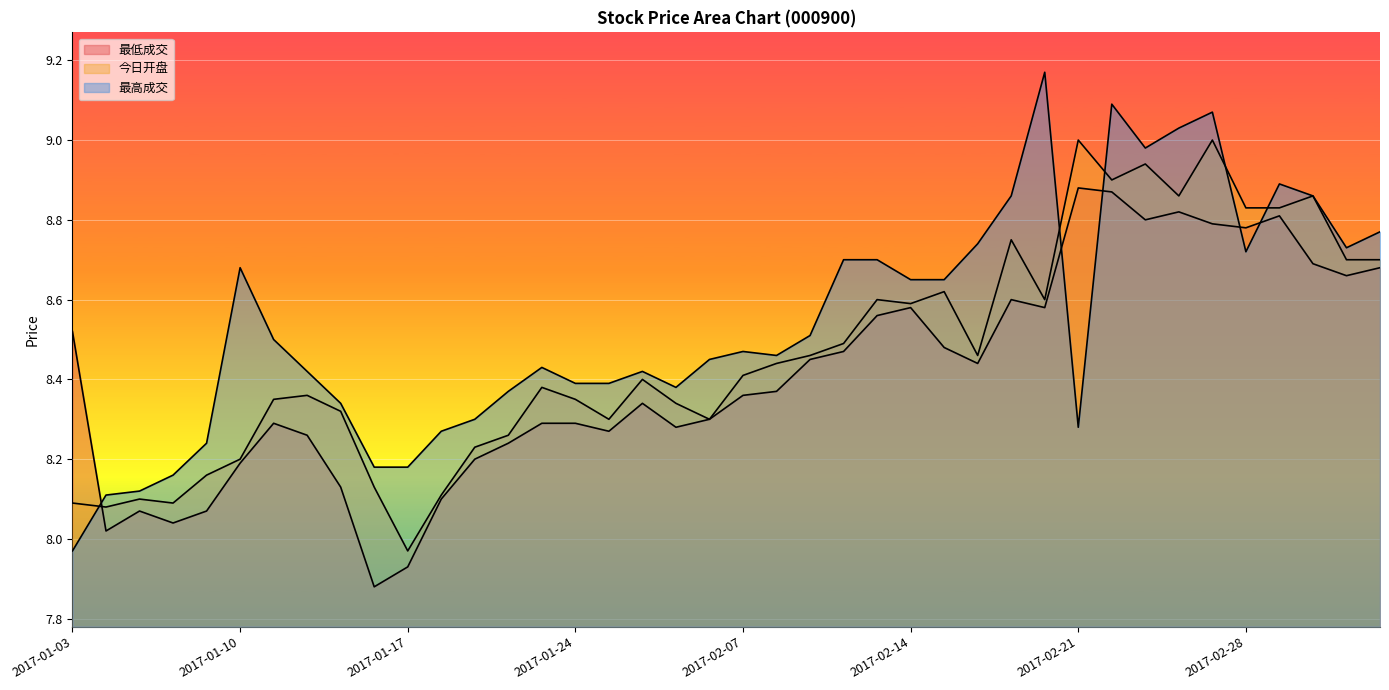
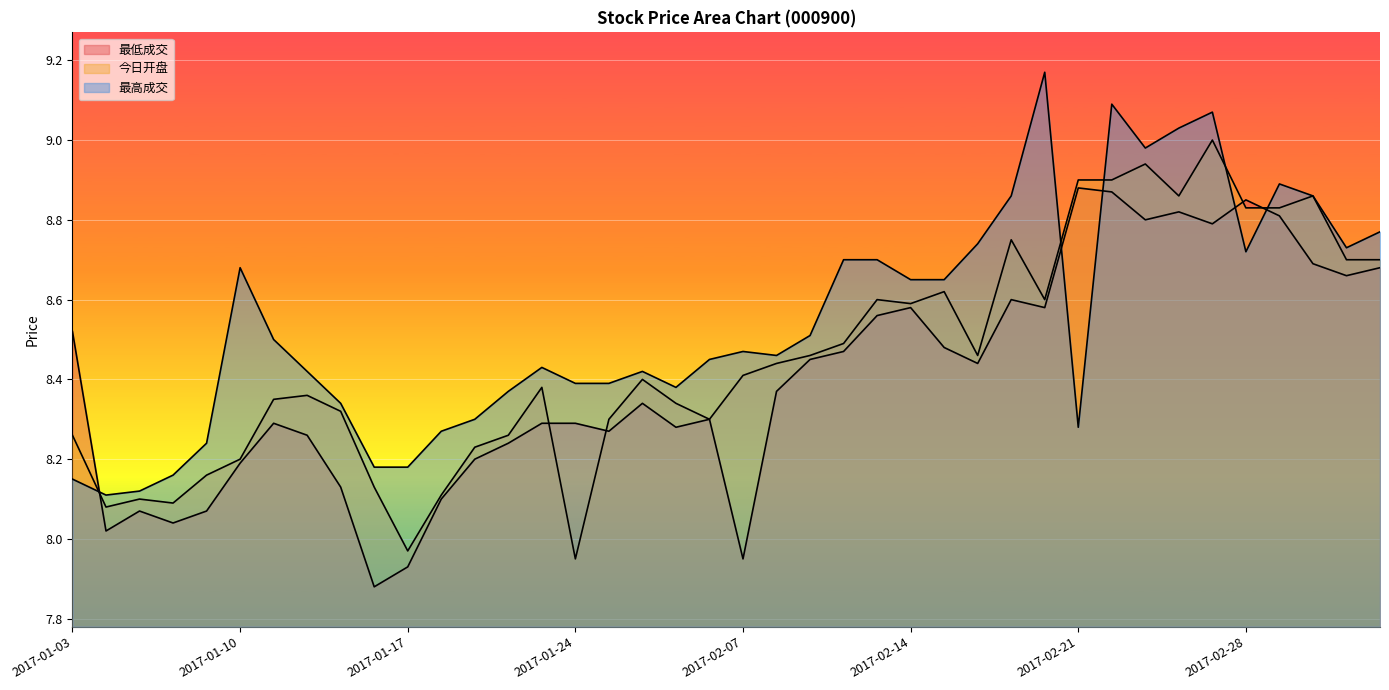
今日开盘, 2017-01-03: 8.09 -> 8.26
最高成交, 2017-01-03: 7.97 -> 8.15
今日开盘, 2017-01-24: 8.35 -> 7.95
最低成交, 2017-02-07: 8.36 -> 7.95
今日开盘, 2017-02-21: 9.0 -> 8.9
最低成交, 2017-02-28: 8.78 -> 8.85
